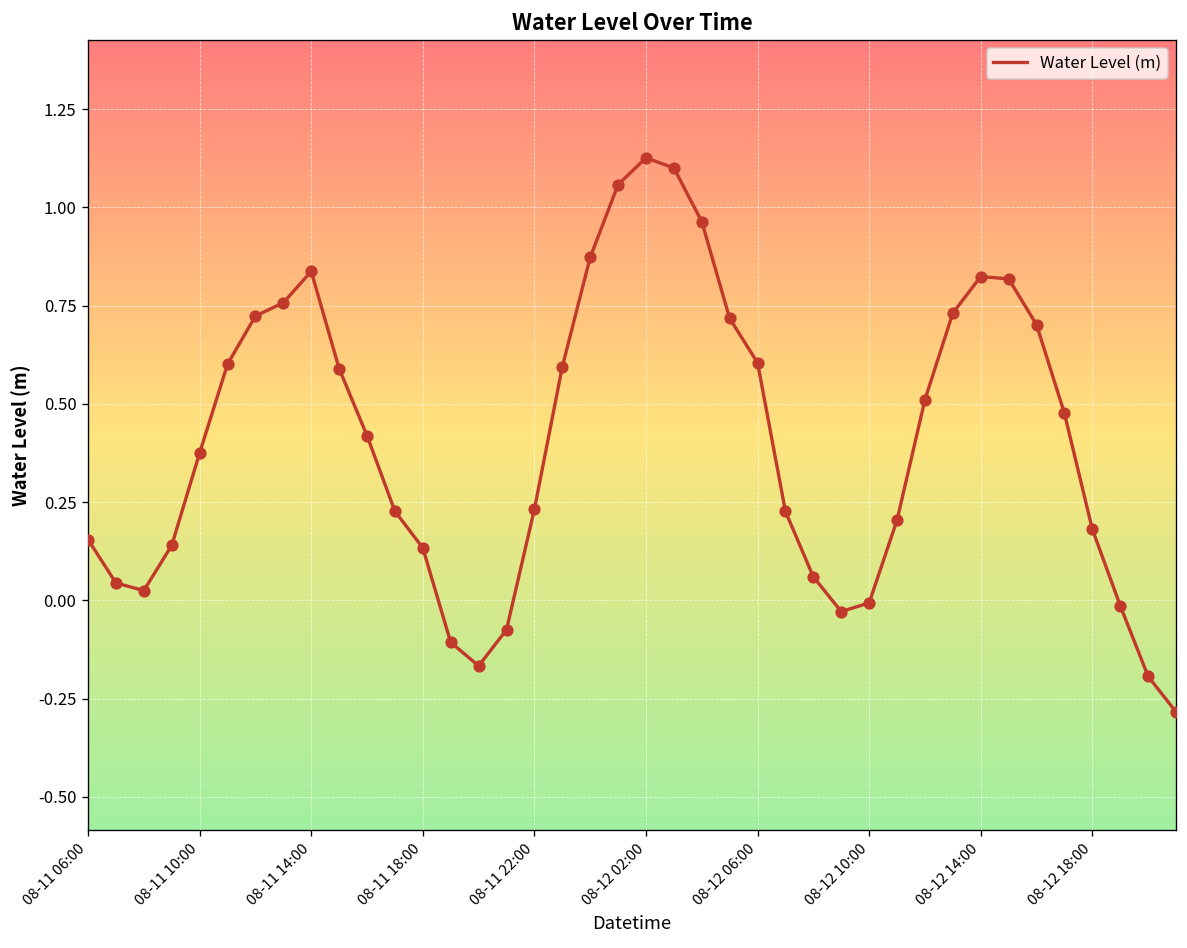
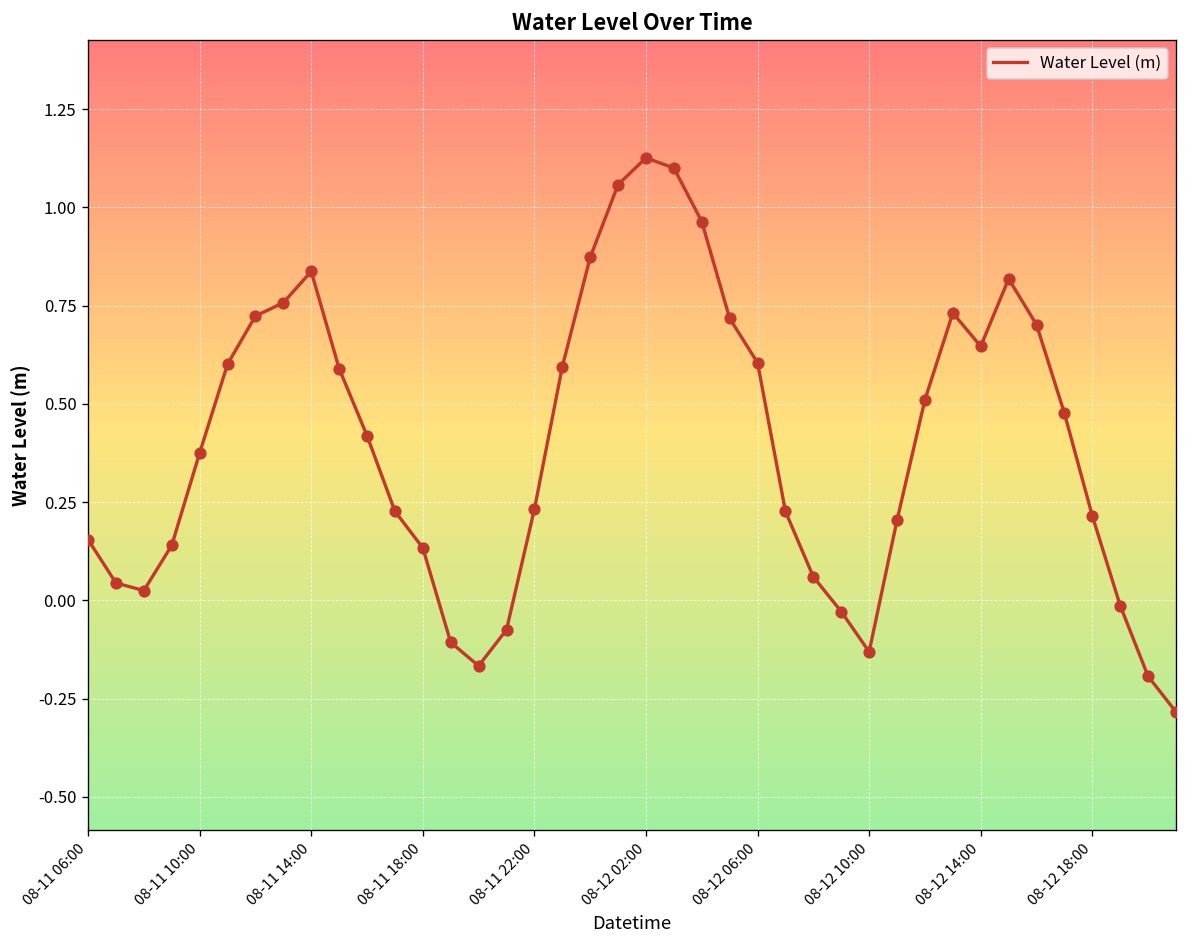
08-12 10:00: -0.01 -> -0.13
08-12 14:00: 0.82 -> 0.65
08-12 18:00: 0.18 -> 0.22
